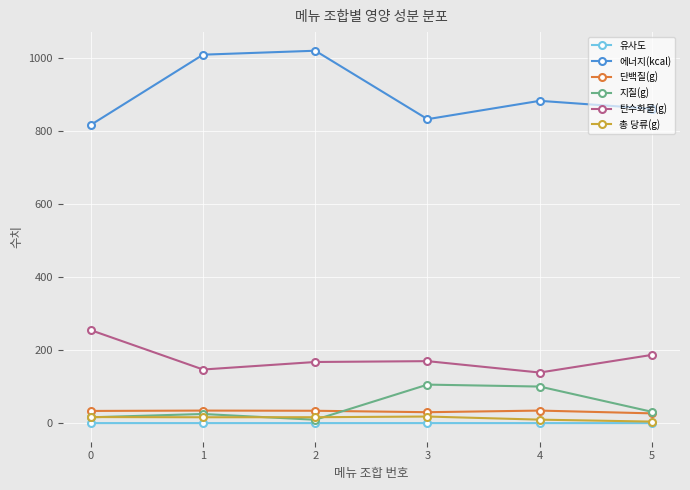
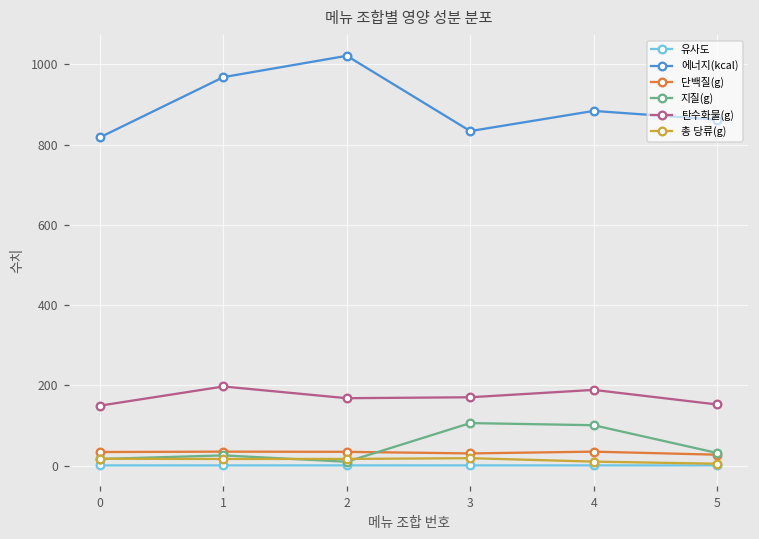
탄수화물(g), 0: 260 -> 150
에너지(kcal), 1: 1010 -> 970
탄수화물(g), 1: 150 -> 200
탄수화물(g), 4: 140 -> 190
탄수화물(g), 5: 190 -> 150
